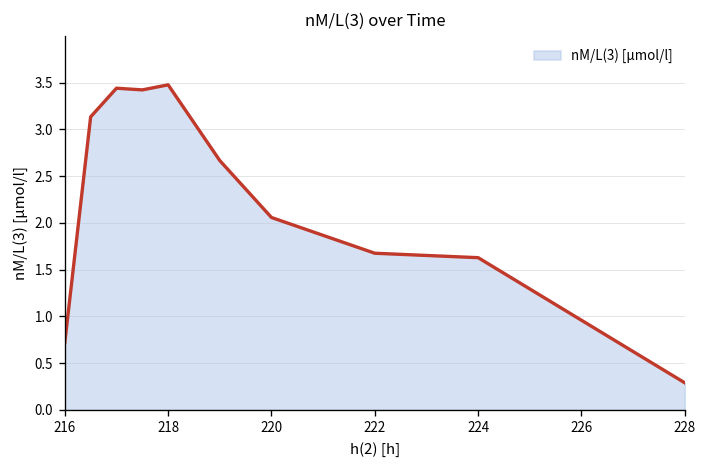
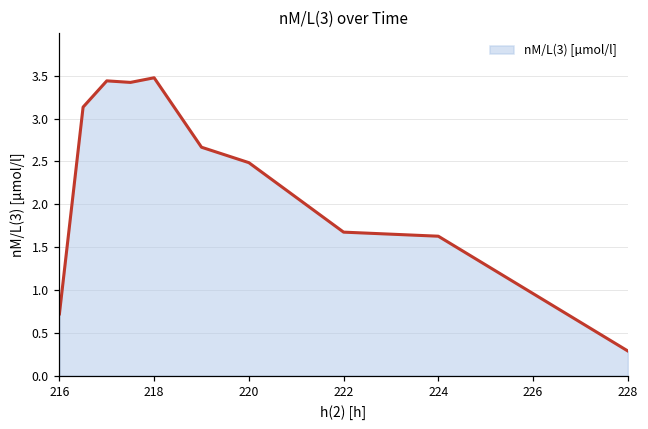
220: 2.1 -> 2.5
